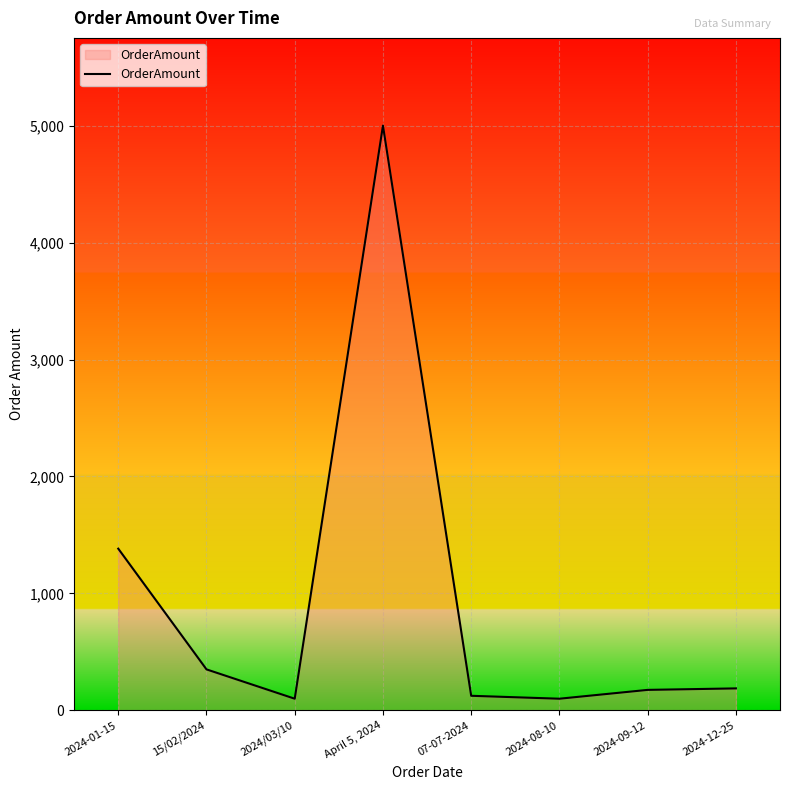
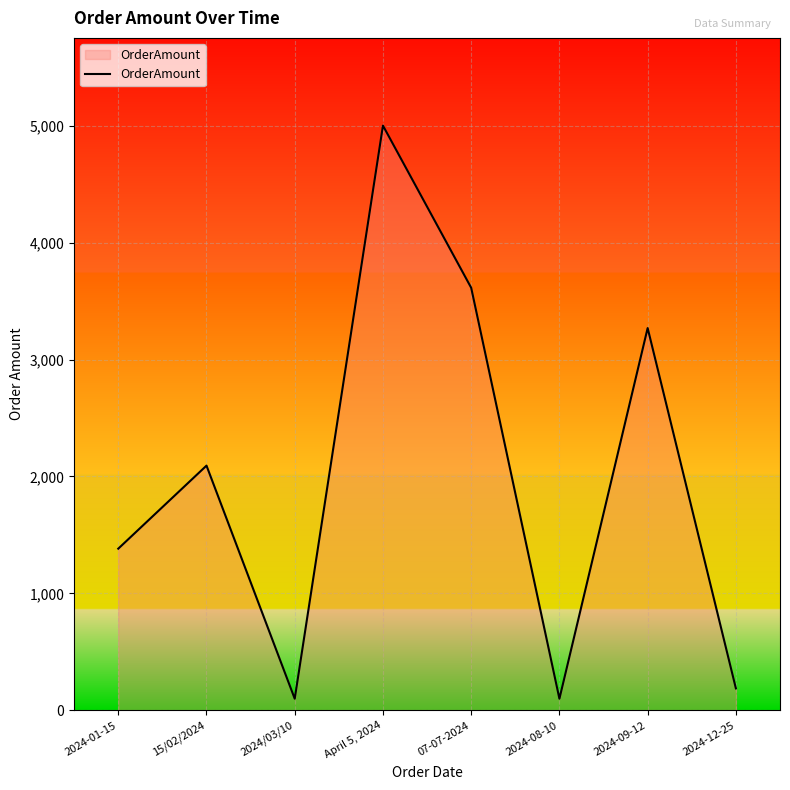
15/02/2024: 350 -> 2,090
07-07-2024: 130 -> 3,610
2024-09-12: 180 -> 3,270
